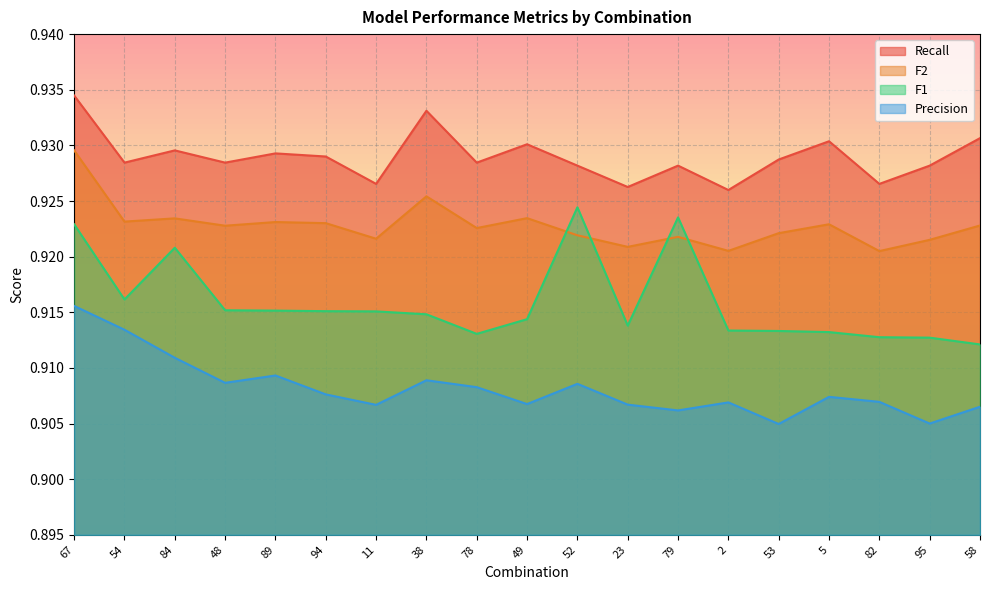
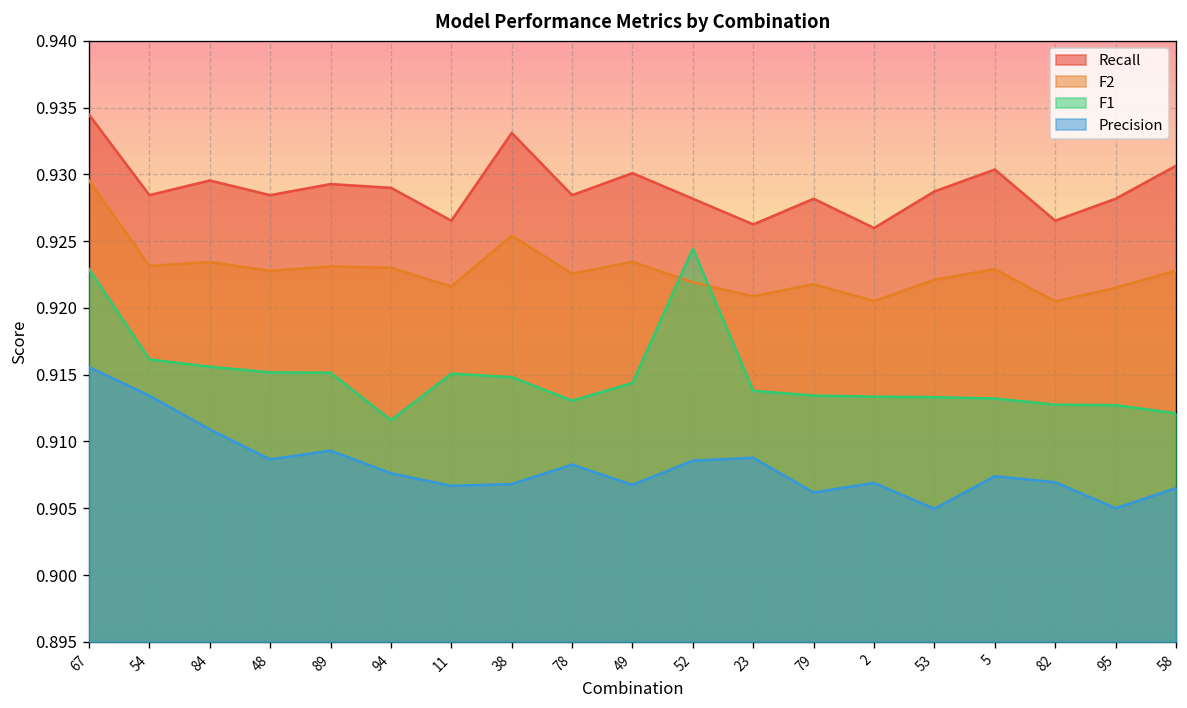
F1, 84: 0.9208 -> 0.9156
F1, 94: 0.9151 -> 0.9116
Precision, 38: 0.9089 -> 0.9068
Precision, 23: 0.9067 -> 0.9088
F1, 79: 0.9235 -> 0.9134
